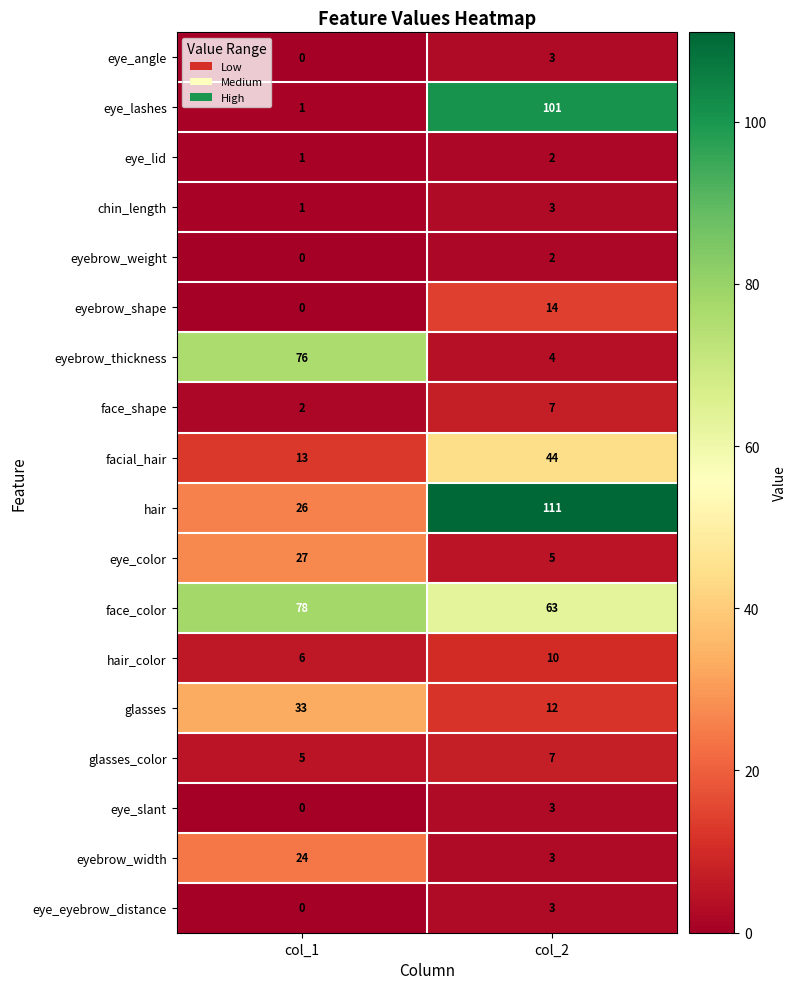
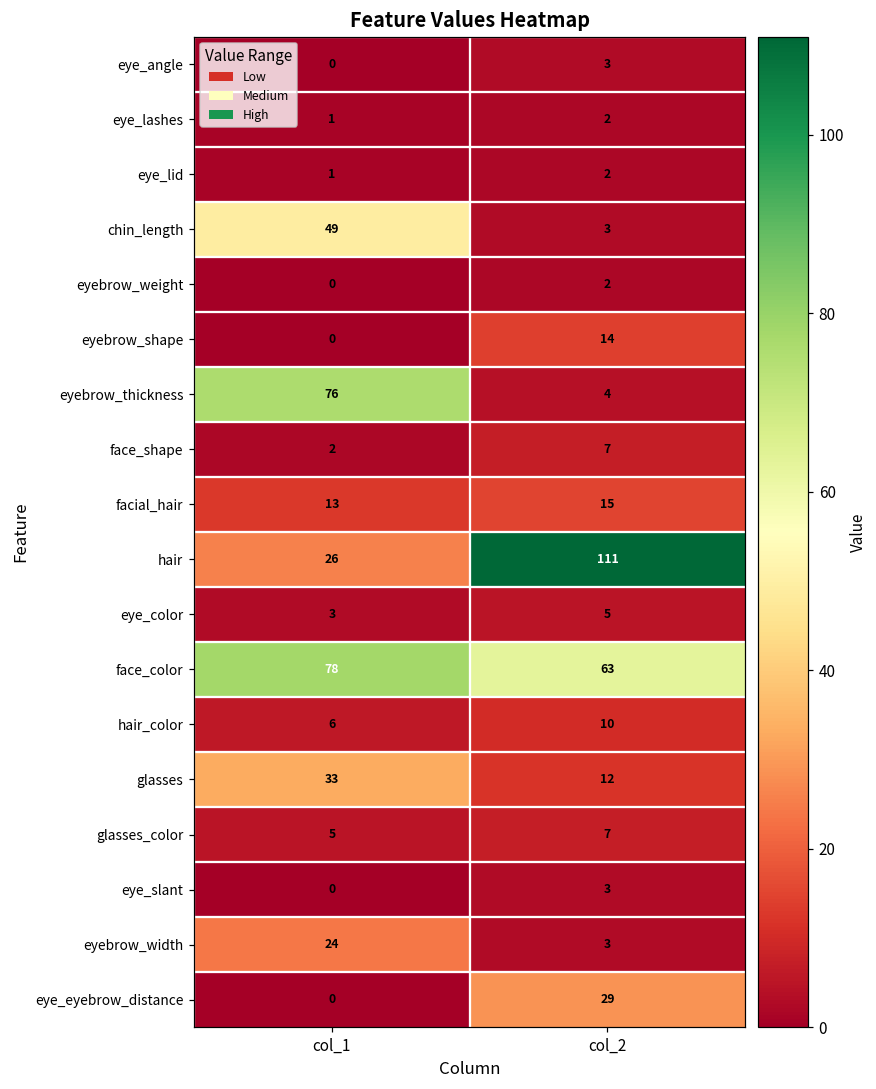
eye_lashes, col_2: 101 -> 2
chin_length, col_1: 1 -> 49
facial_hair, col_2: 44 -> 15
eye_color, col_1: 27 -> 3
eye_eyebrow_distance, col_2: 3 -> 29
